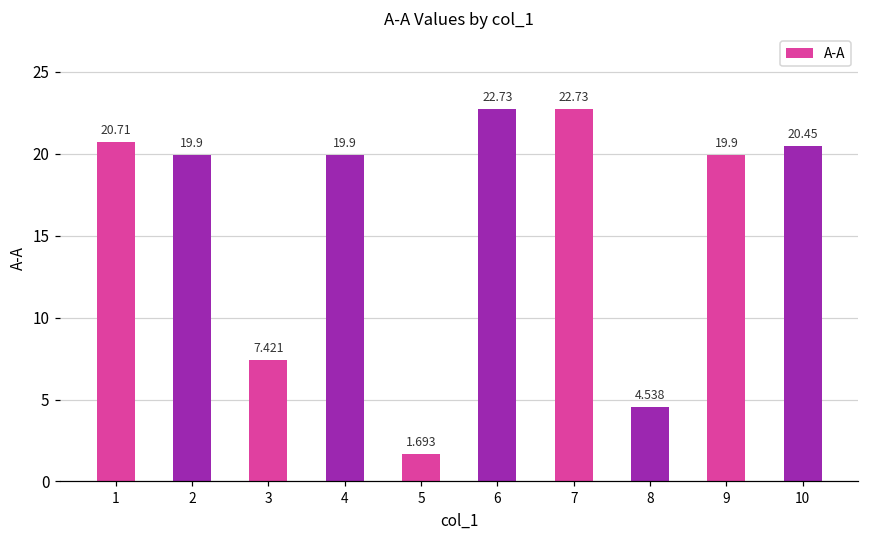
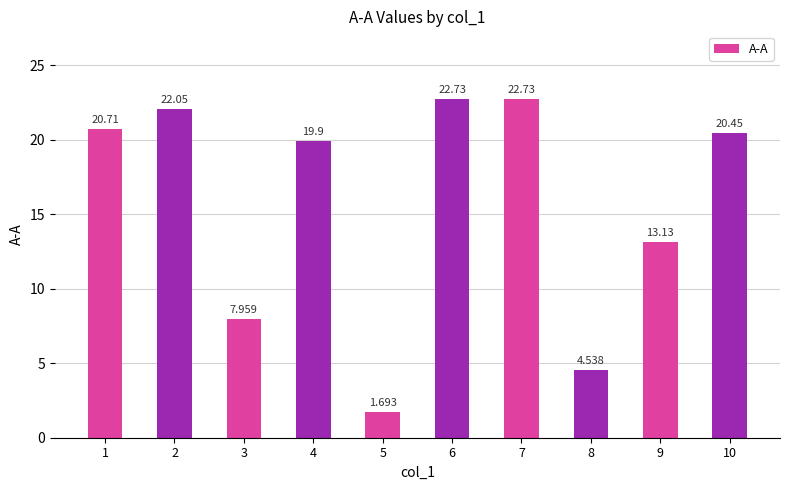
2: 19.9 -> 22.05
3: 7.421 -> 7.959
9: 19.9 -> 13.13
